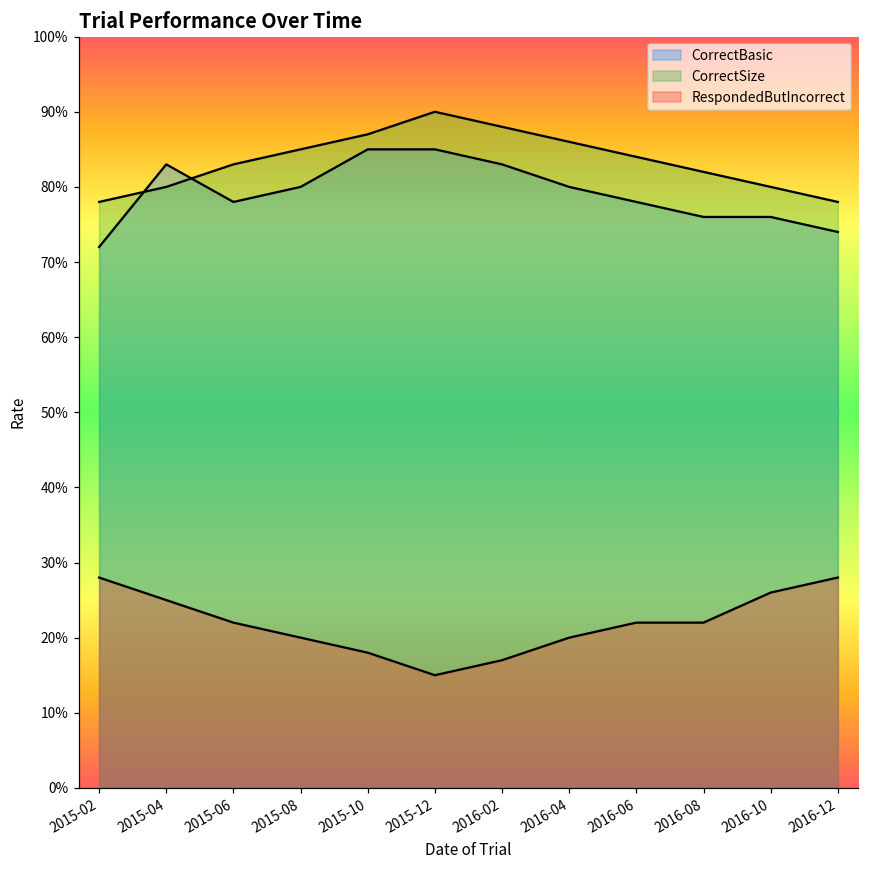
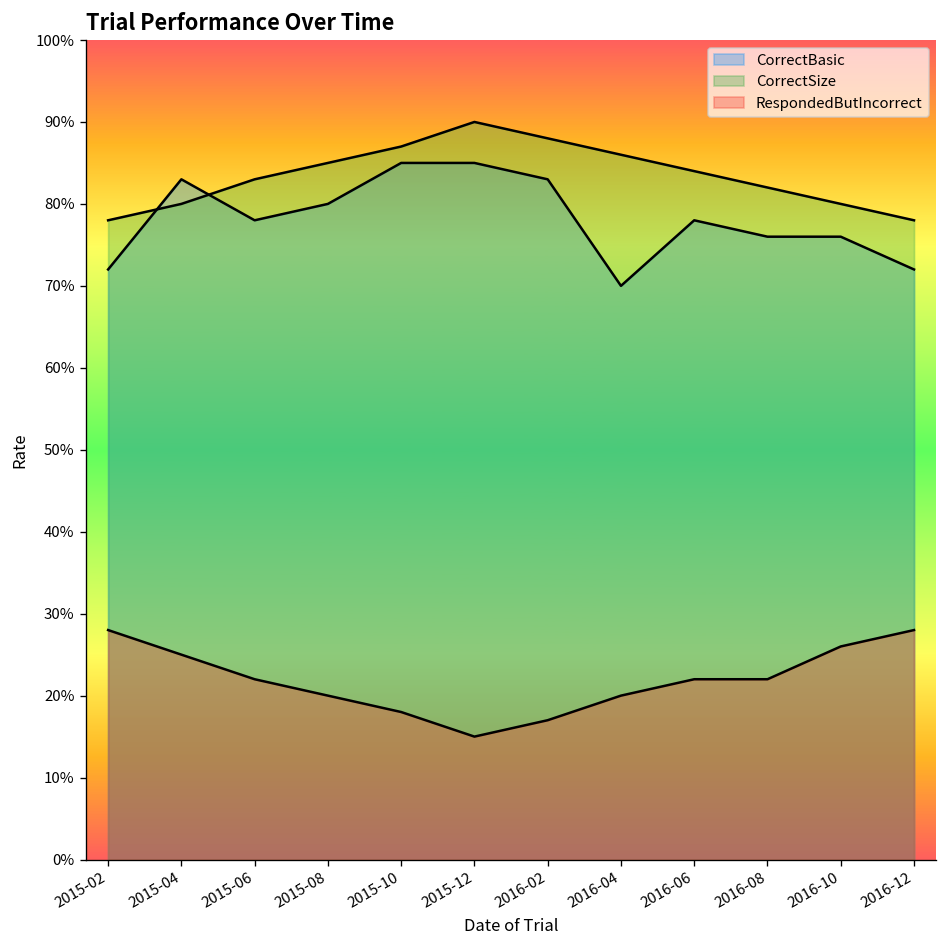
CorrectBasic, 2016-04: 80% -> 70%
CorrectBasic, 2016-12: 74% -> 72%
